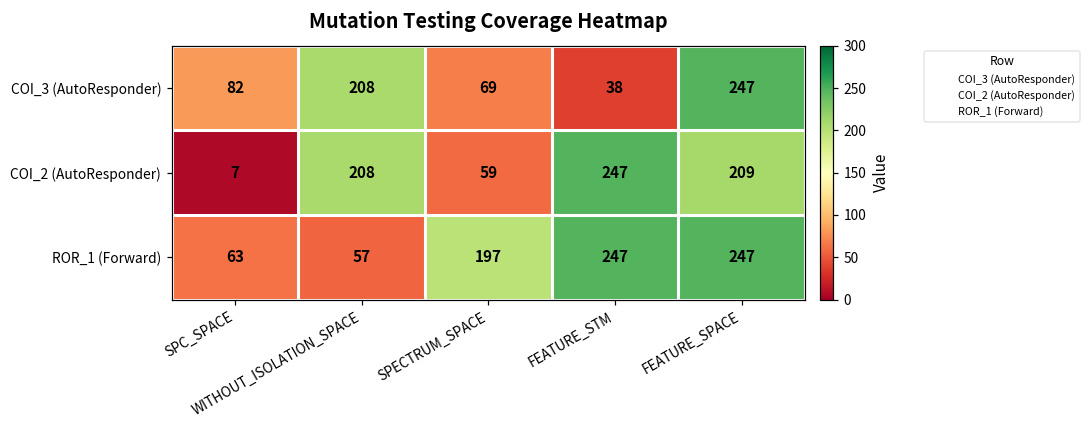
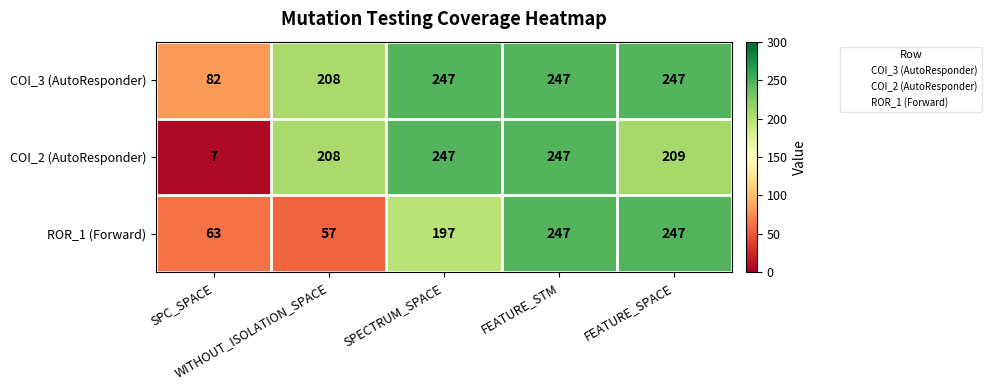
COI_3 (AutoResponder), SPECTRUM_SPACE: 69 -> 247
COI_3 (AutoResponder), FEATURE_STM: 38 -> 247
COI_2 (AutoResponder), SPECTRUM_SPACE: 59 -> 247
